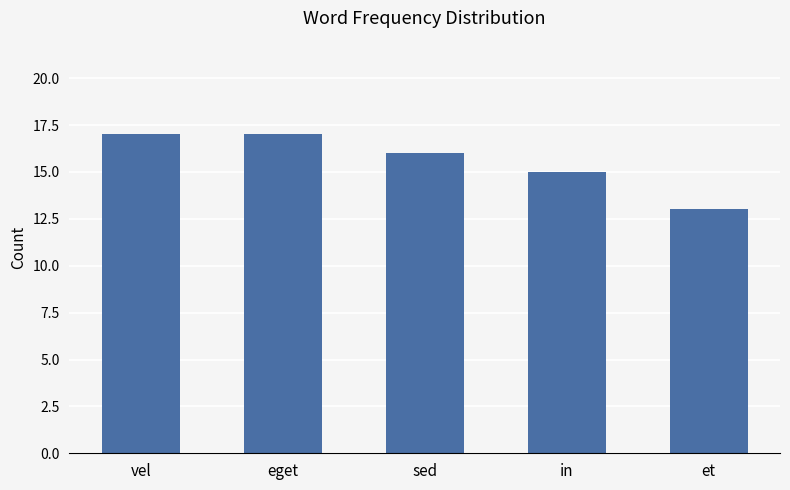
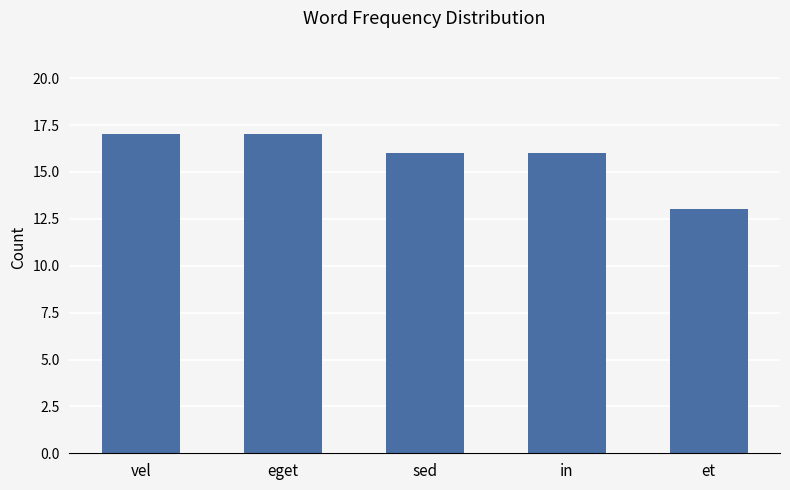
in: 15 -> 16
